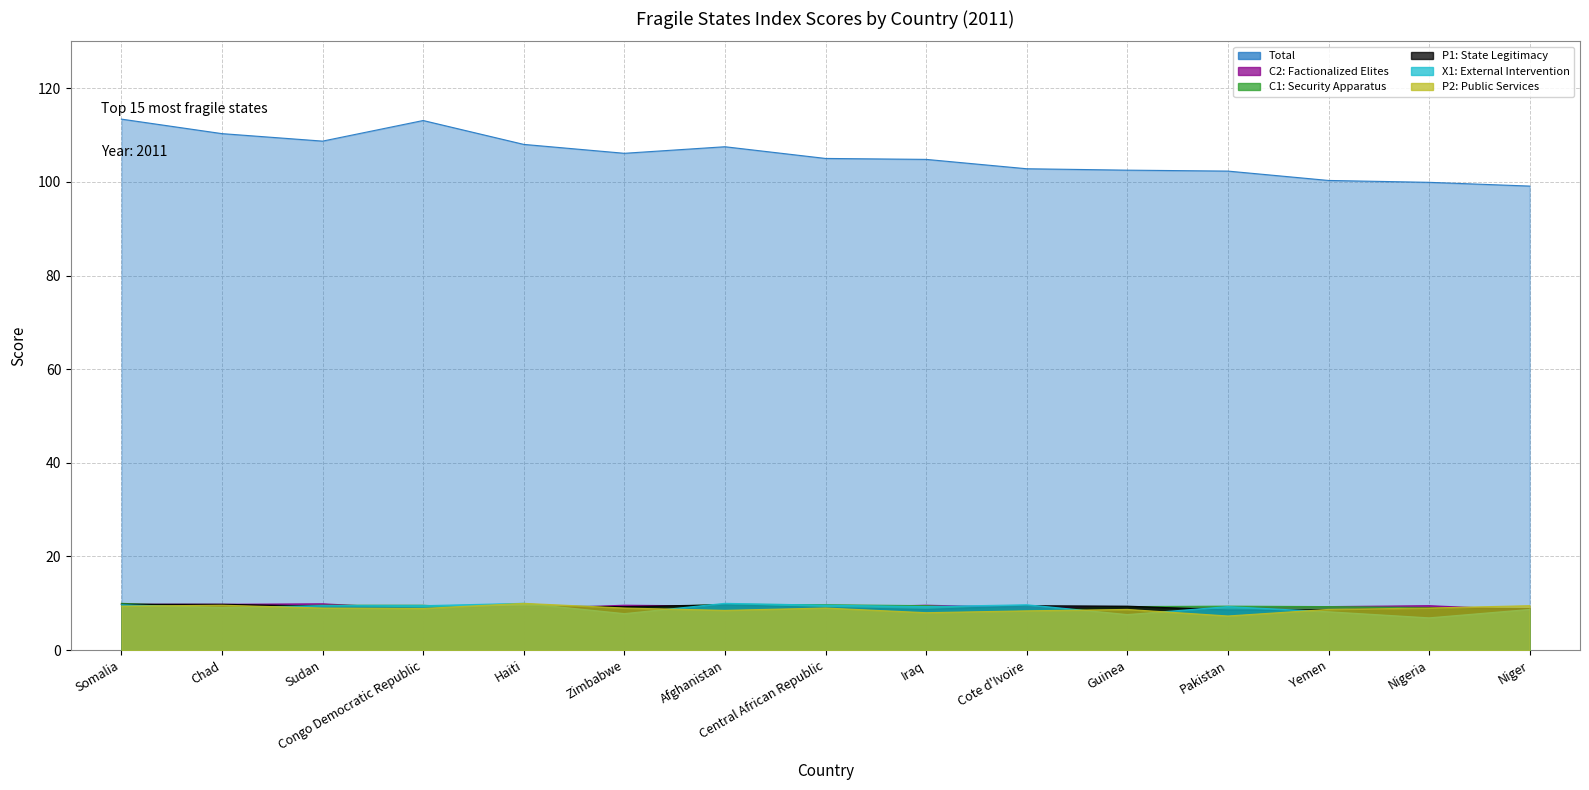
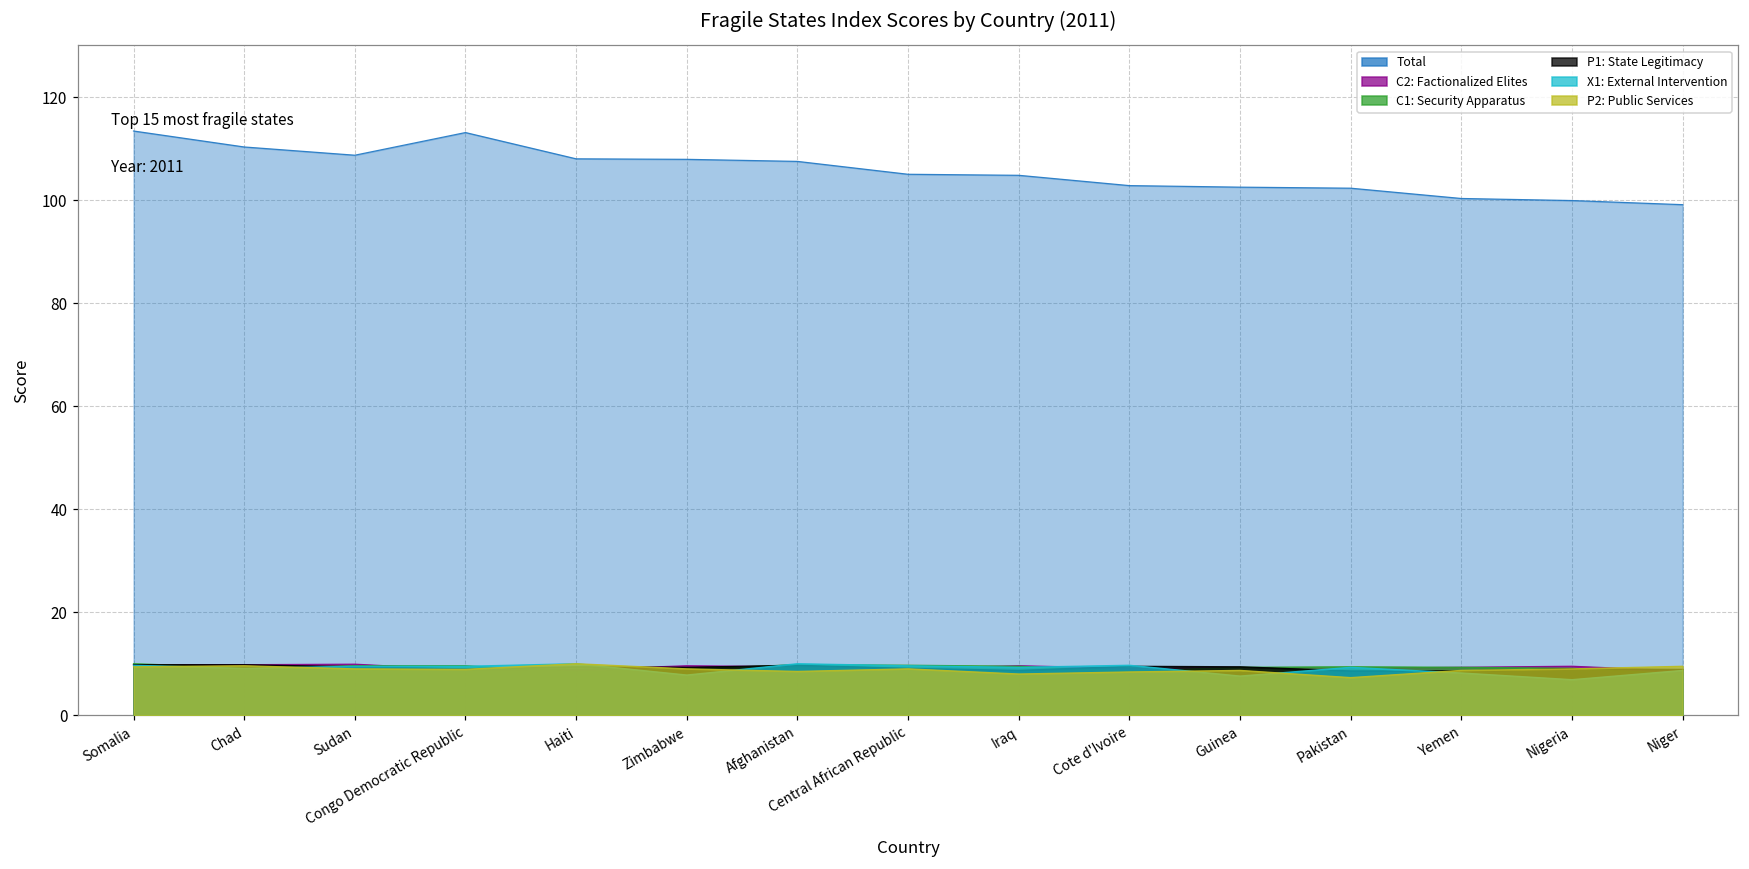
Total, Zimbabwe: 106 -> 108
